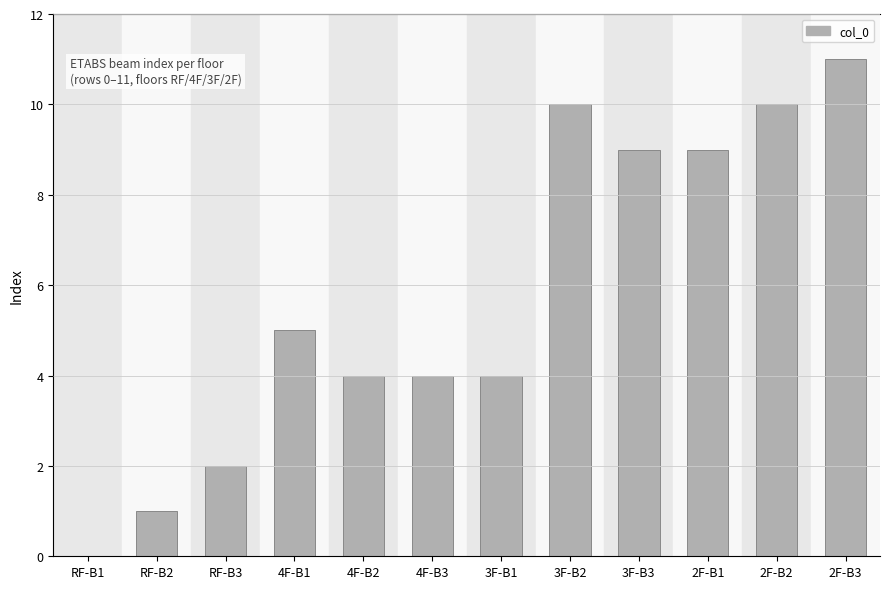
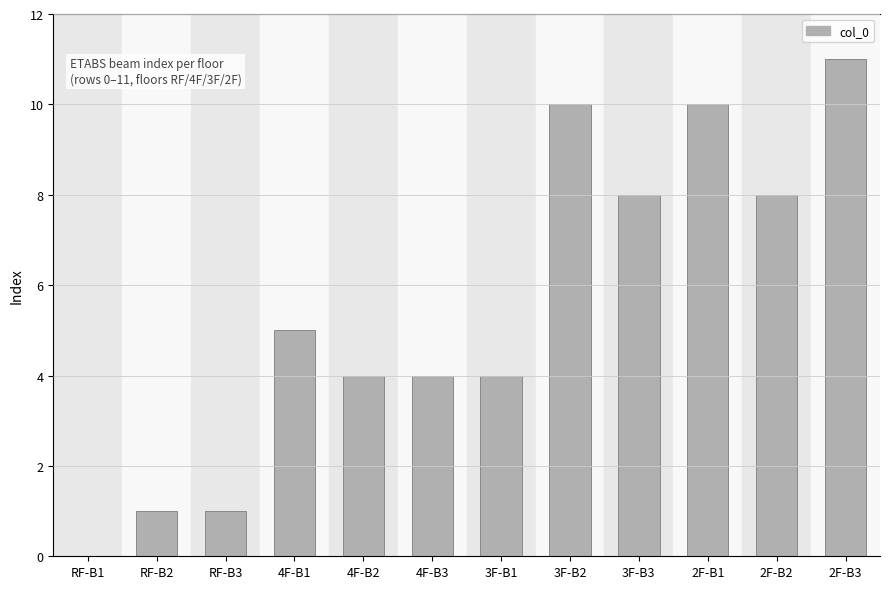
RF-B3: 2 -> 1
3F-B3: 9 -> 8
2F-B1: 9 -> 10
2F-B2: 10 -> 8
